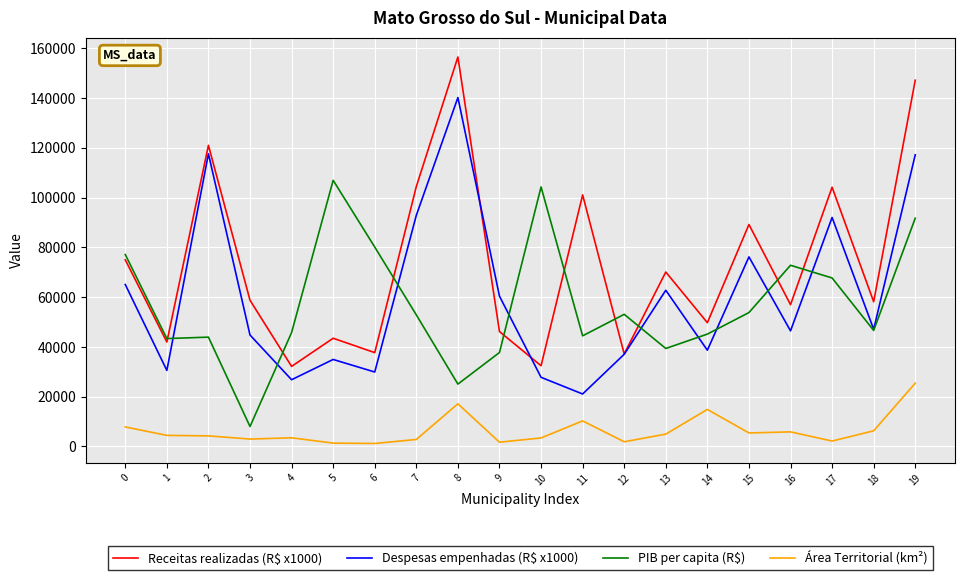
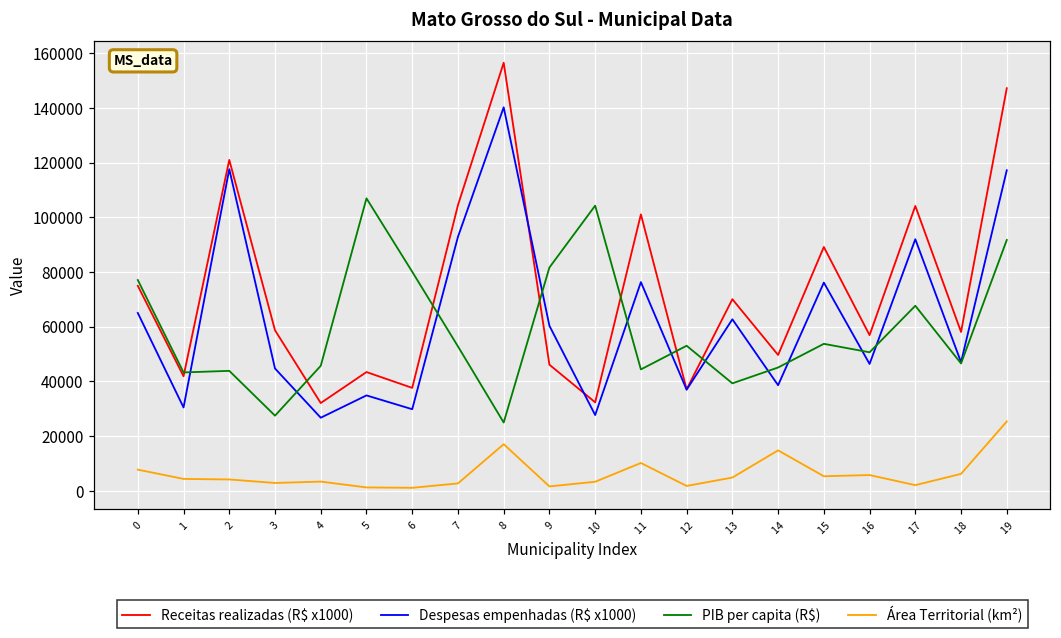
PIB per capita (R$), 3: 8000 -> 28000
PIB per capita (R$), 9: 38000 -> 82000
Despesas empenhadas (R$ x1000), 11: 21000 -> 76000
PIB per capita (R$), 16: 73000 -> 51000
